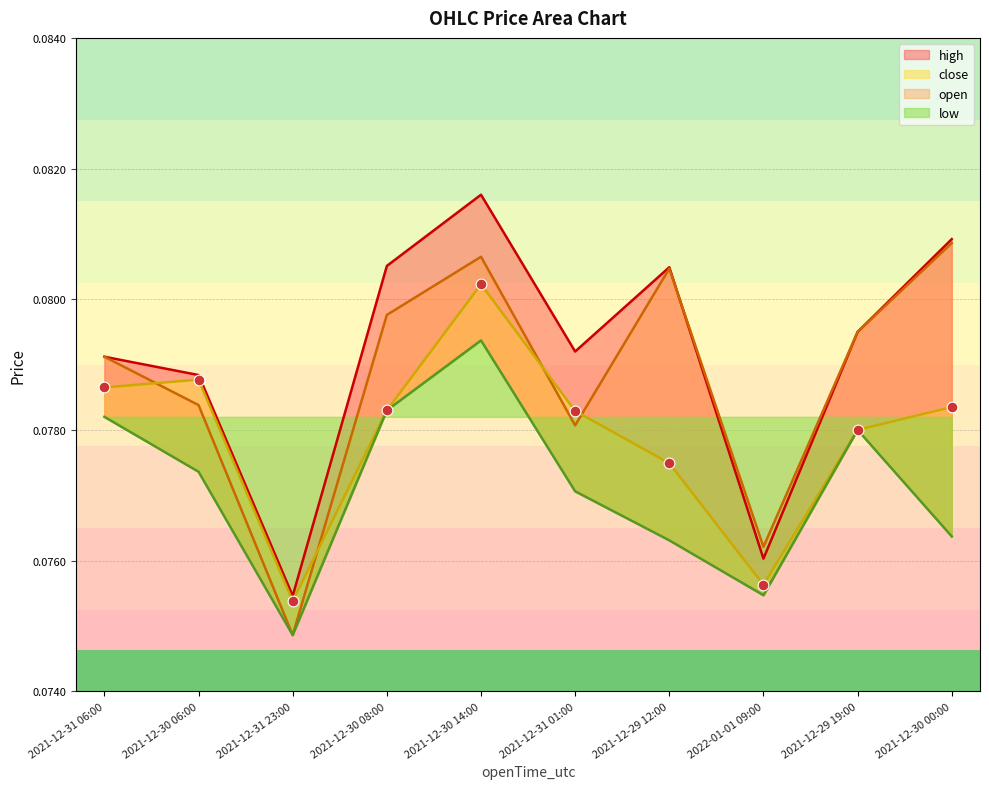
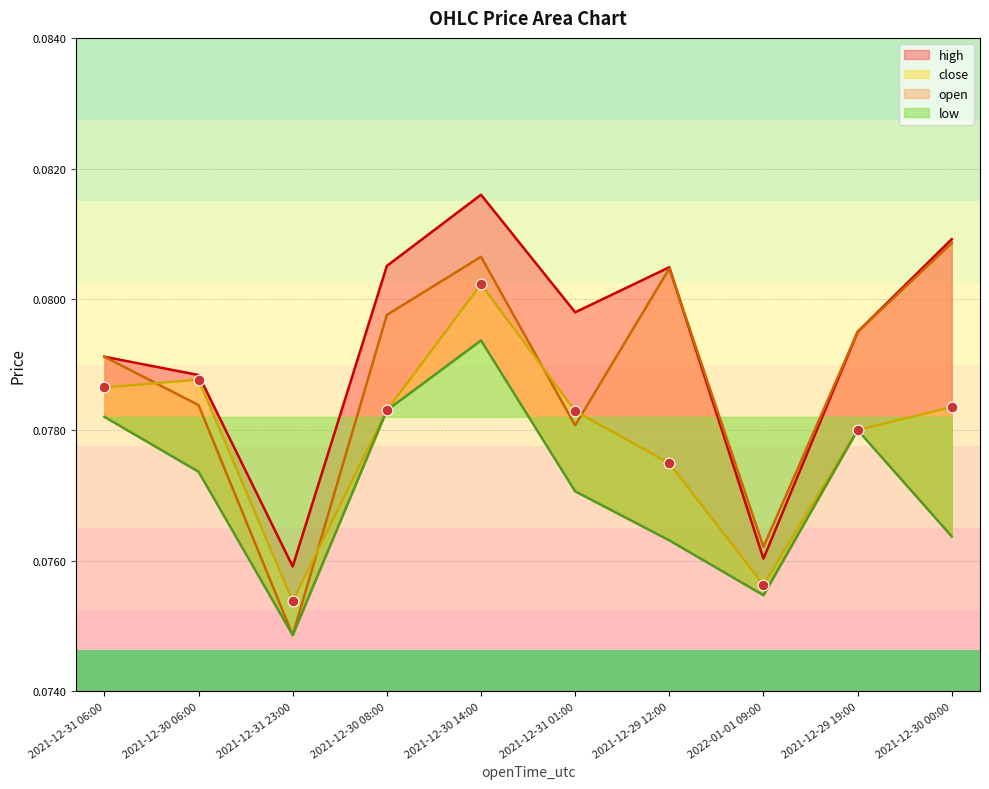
high, 2021-12-31 23:00: 0.0755 -> 0.0759
high, 2021-12-31 01:00: 0.0792 -> 0.0798
